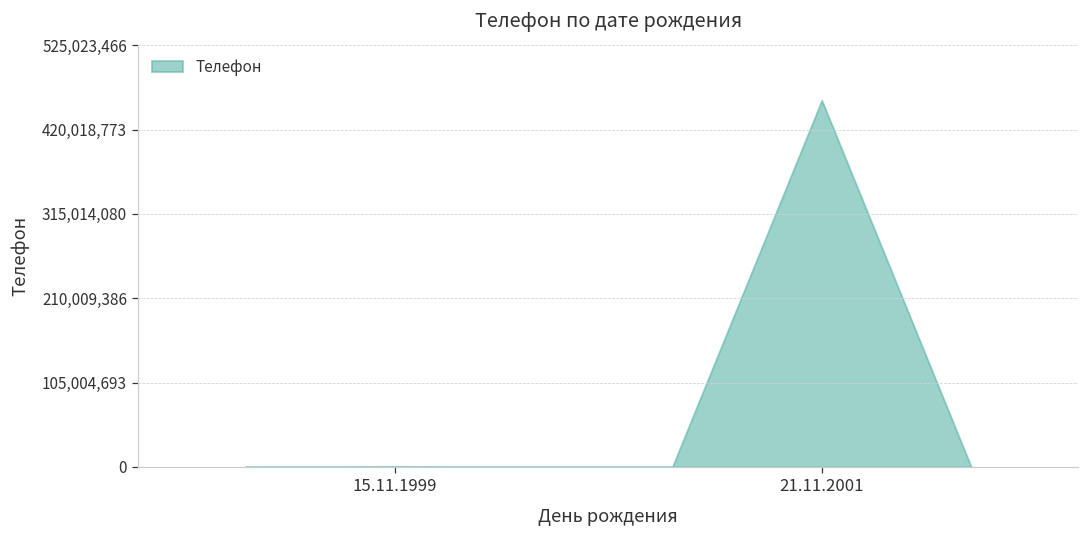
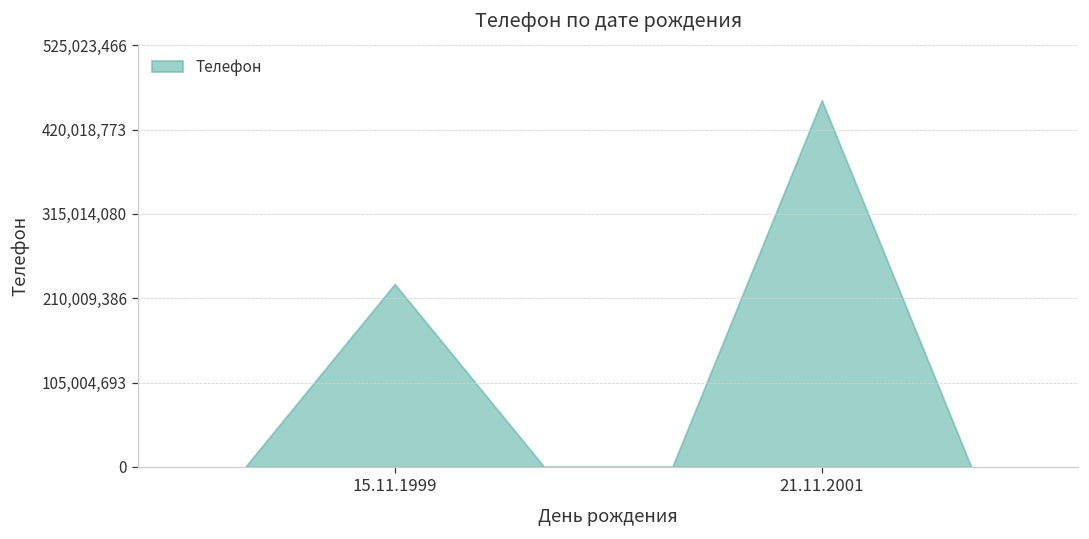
15.11.1999: 0 -> 230,000,000
